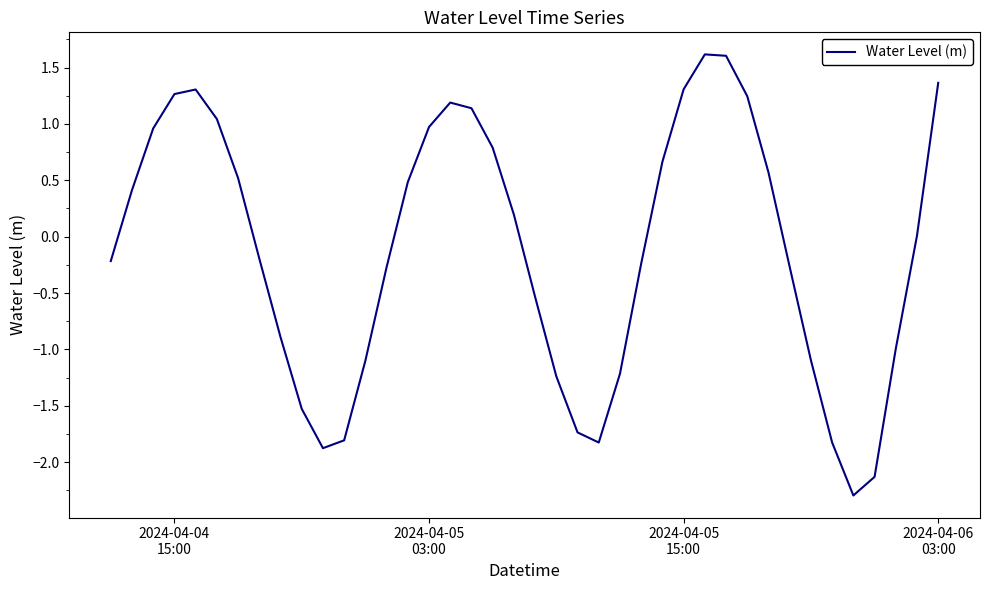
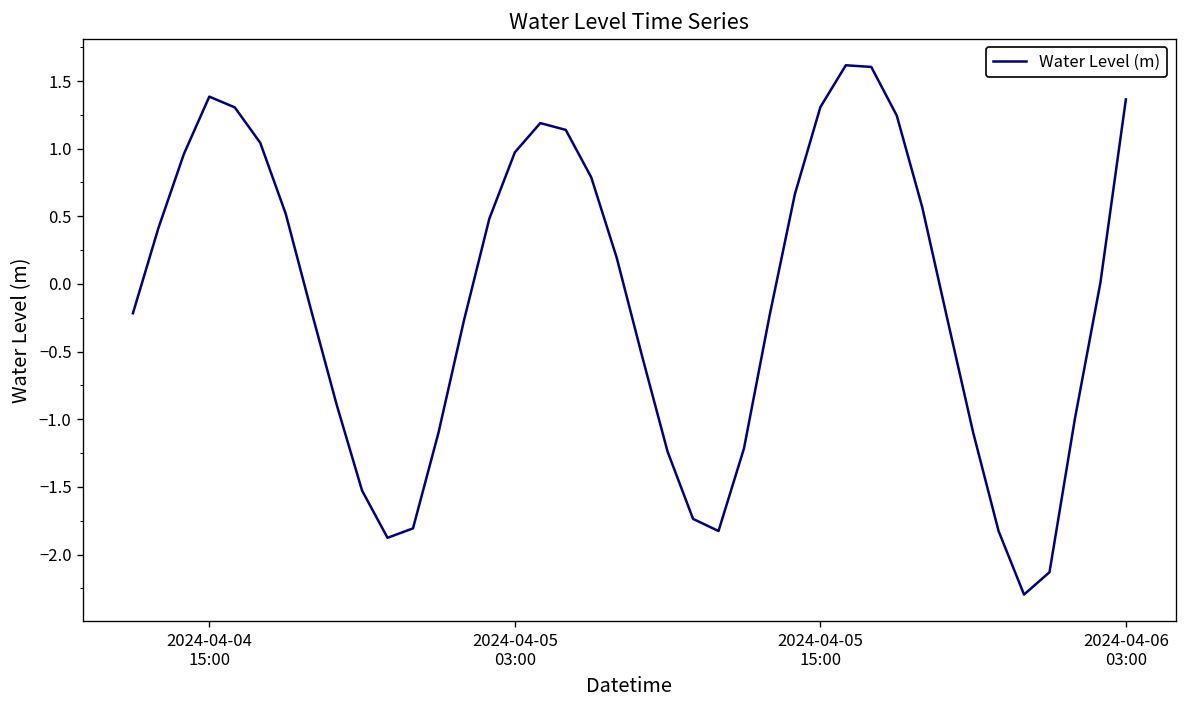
2024-04-04 15:00: 1.26 -> 1.38
